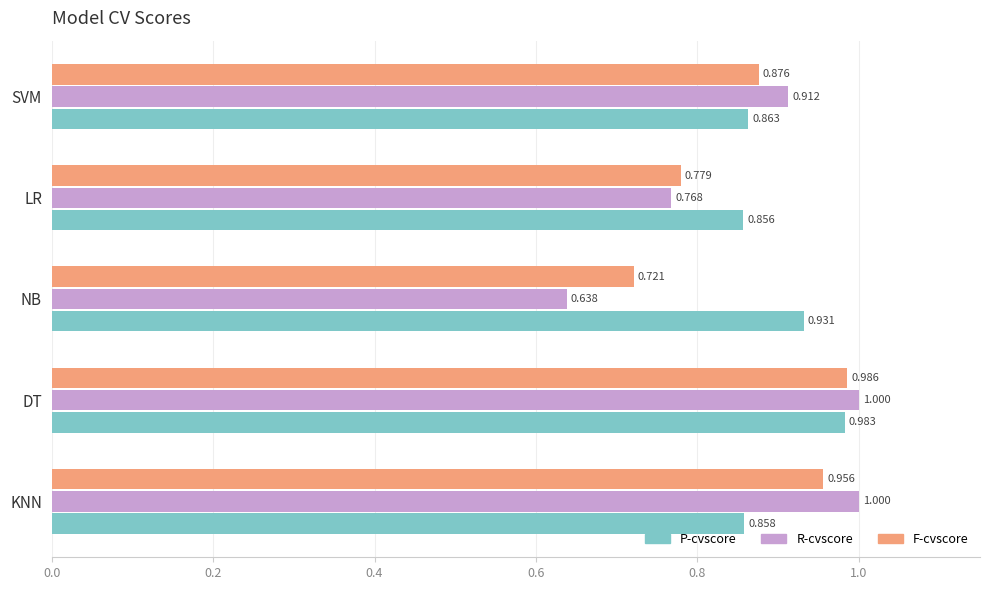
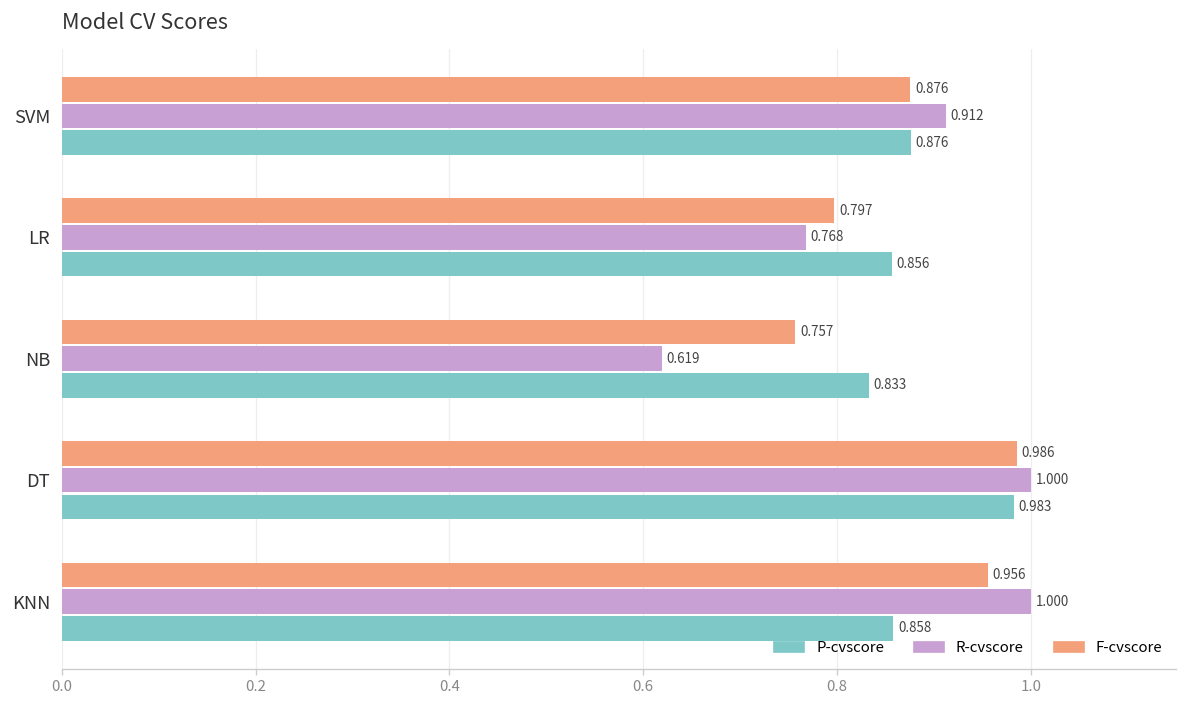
P-cvscore, SVM: 0.863 -> 0.876
F-cvscore, LR: 0.779 -> 0.797
F-cvscore, NB: 0.721 -> 0.757
R-cvscore, NB: 0.638 -> 0.619
P-cvscore, NB: 0.931 -> 0.833
